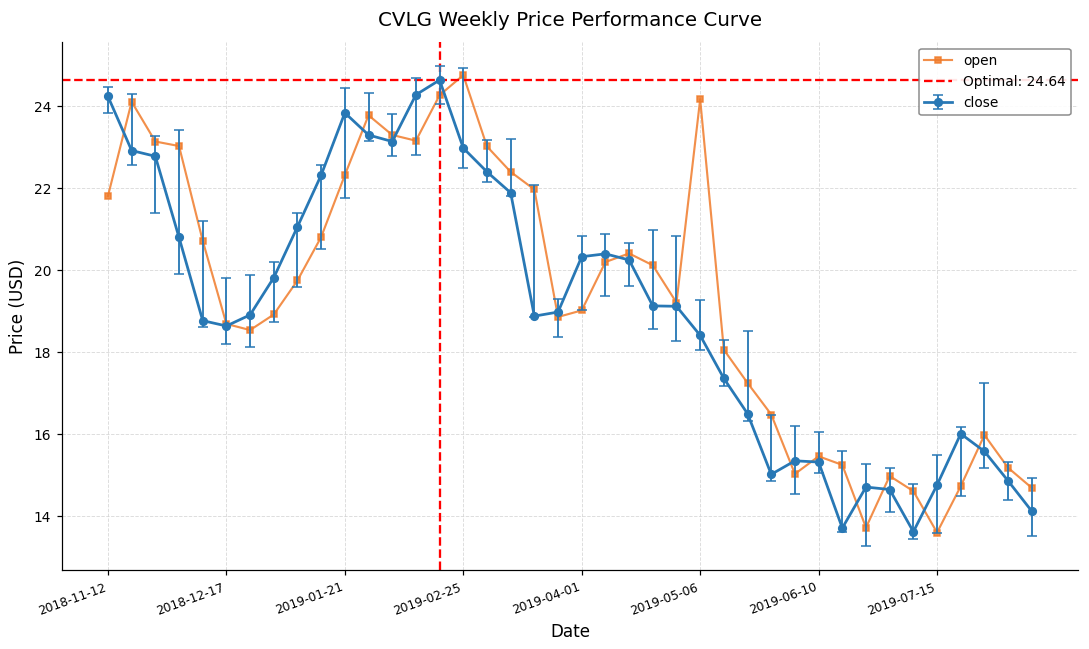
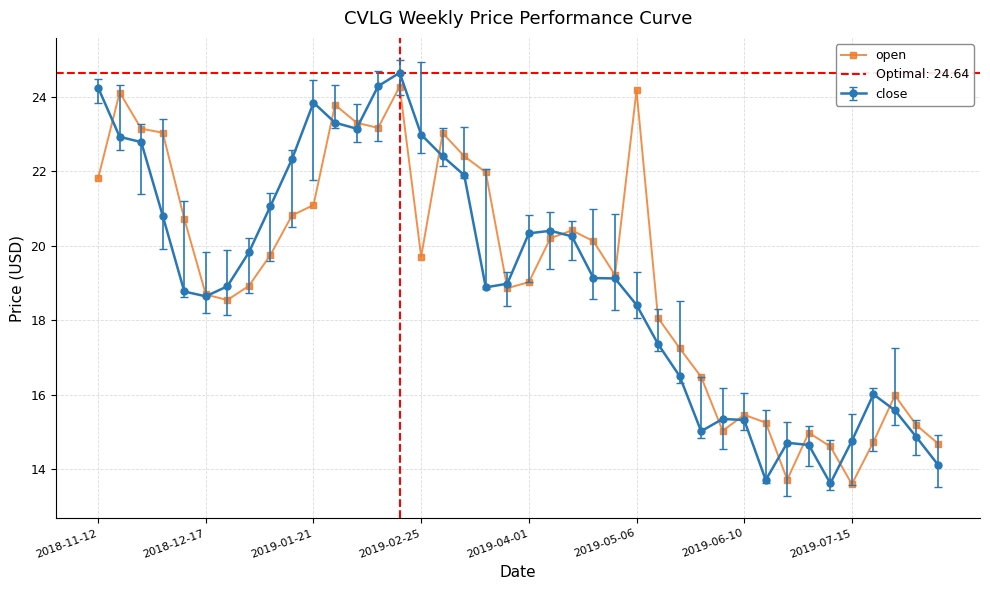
open, 2019-01-21: 22.3 -> 21.1
open, 2019-02-25: 24.8 -> 19.7
